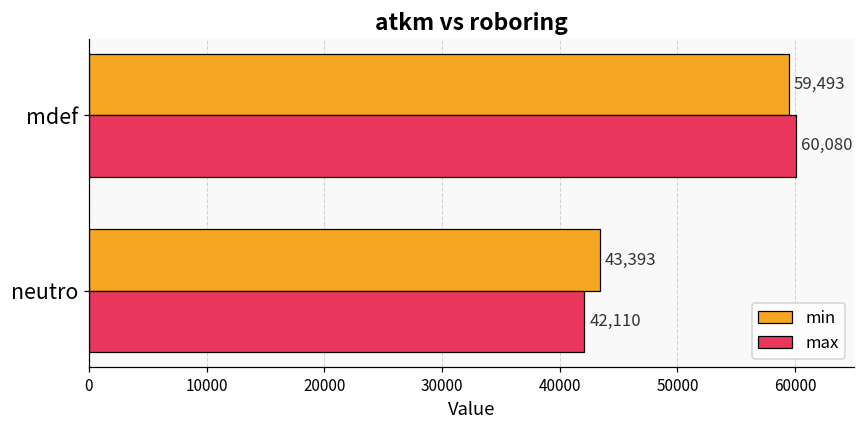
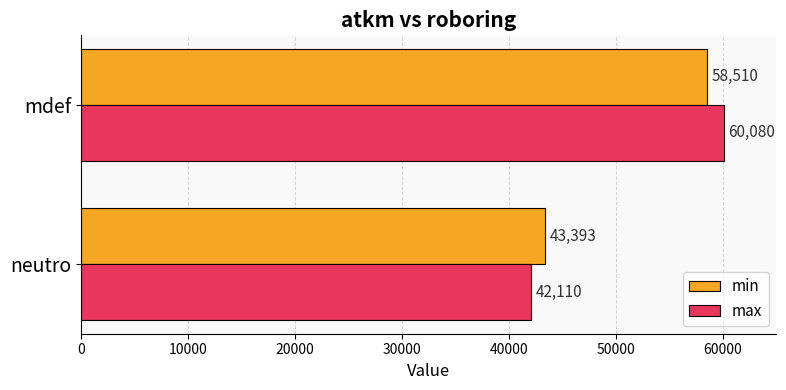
min, mdef: 59,493 -> 58,510
